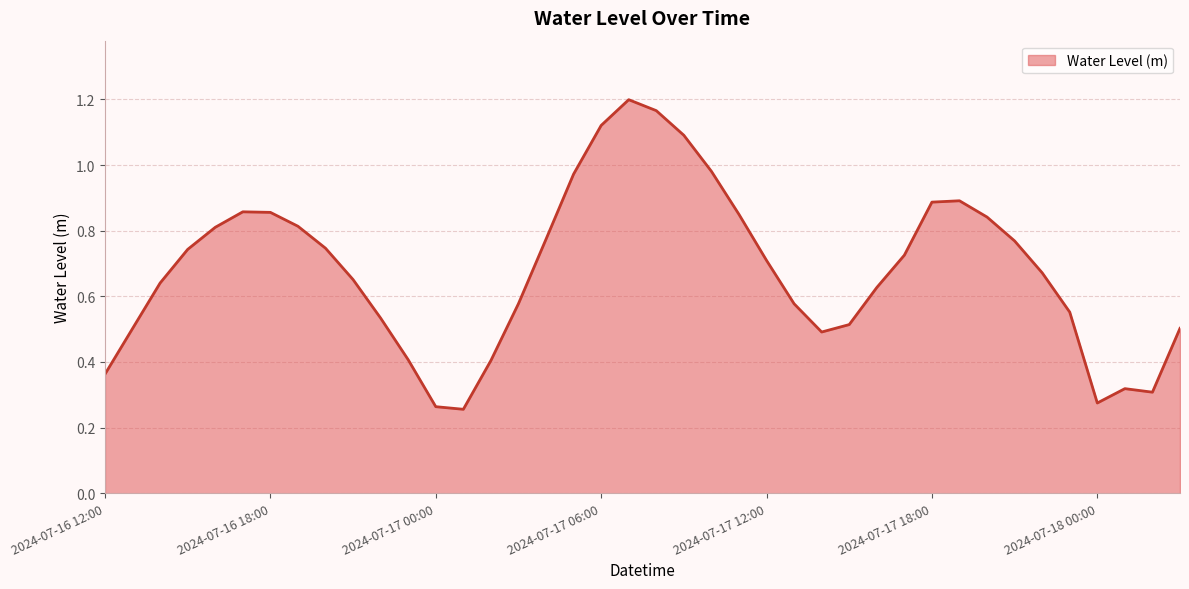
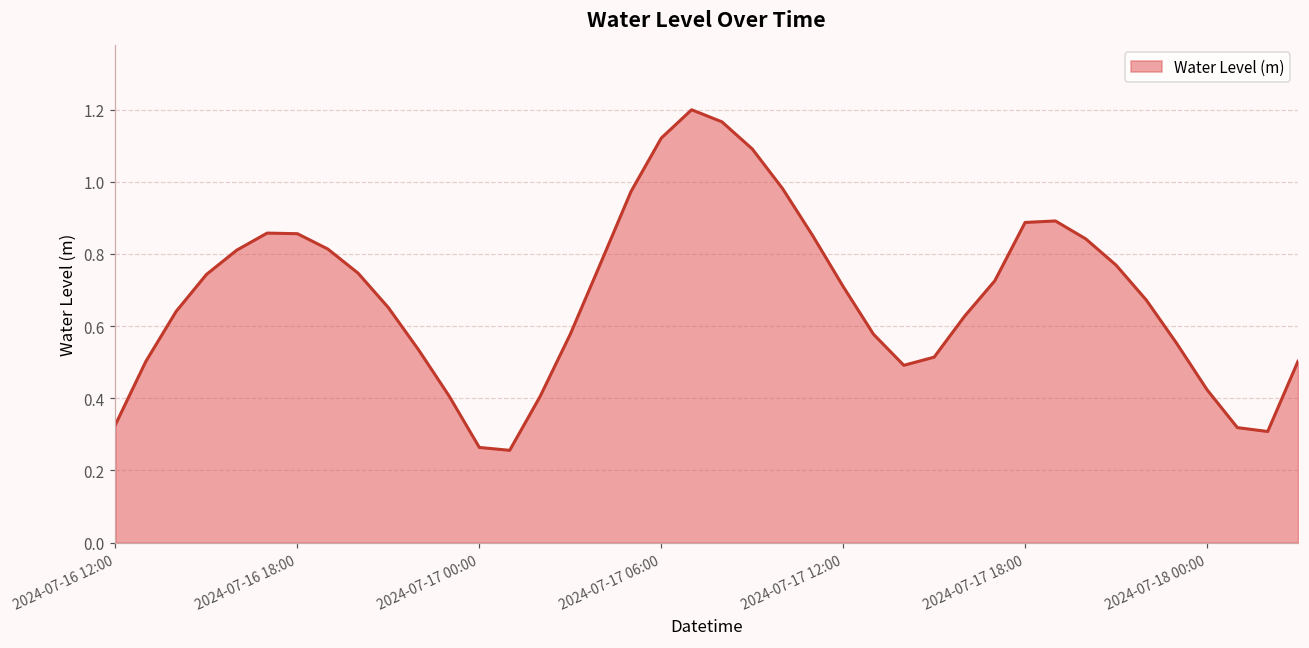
2024-07-16 12:00: 0.36 -> 0.33
2024-07-18 00:00: 0.27 -> 0.42
